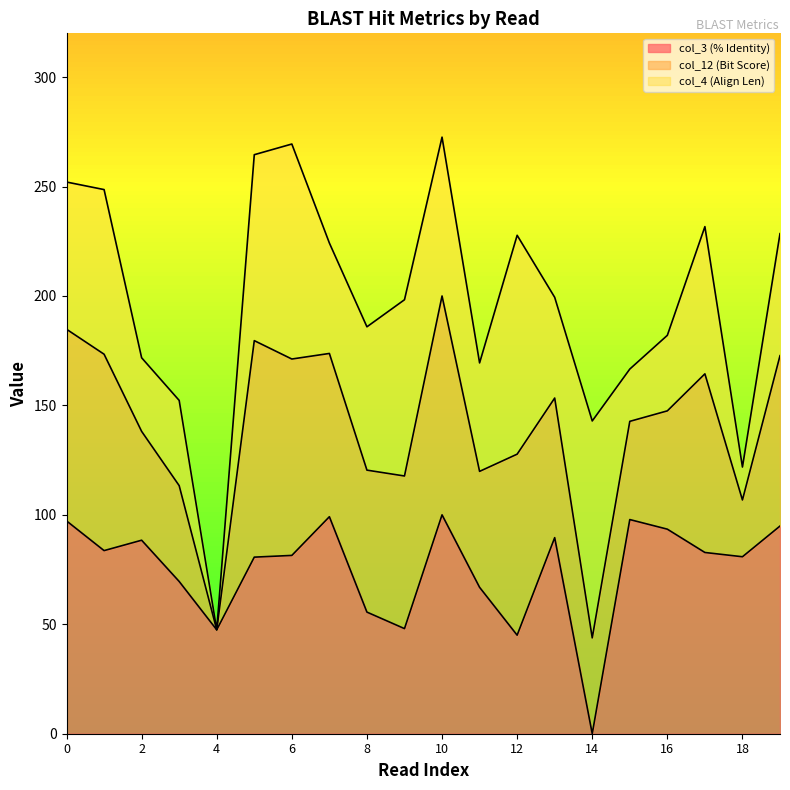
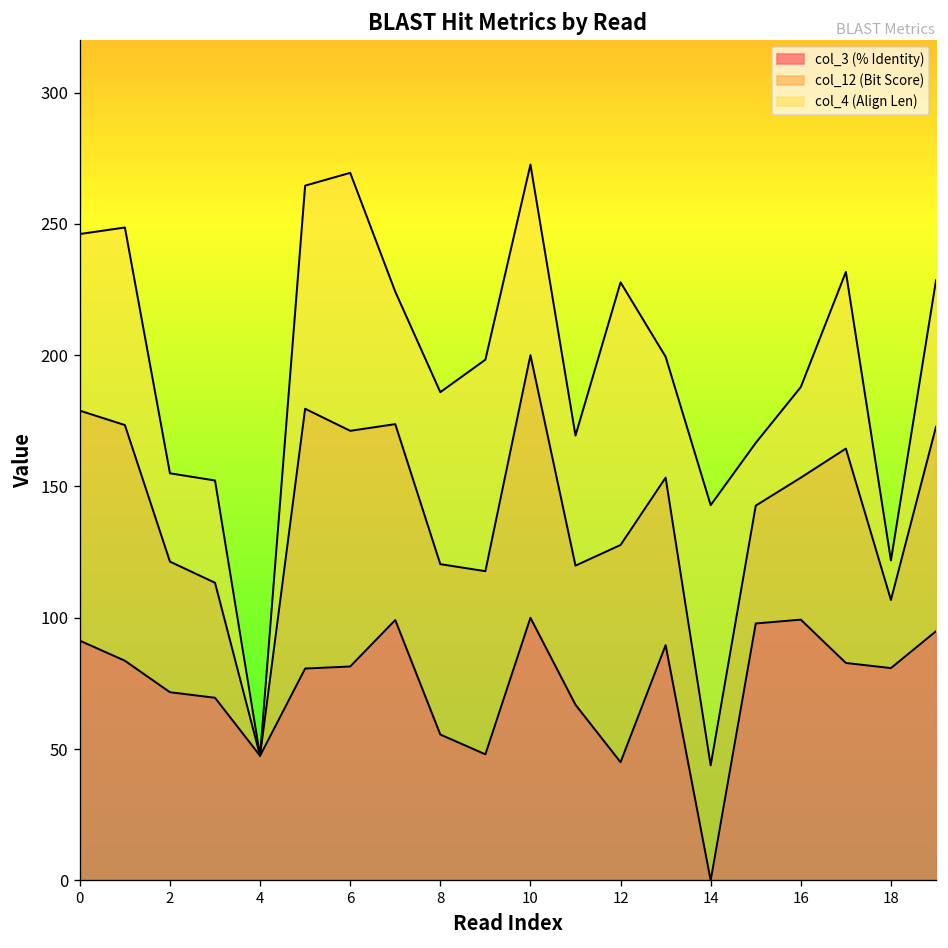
col_3 (% Identity), 0: 97 -> 91
col_3 (% Identity), 2: 88 -> 72
col_3 (% Identity), 16: 93 -> 99
